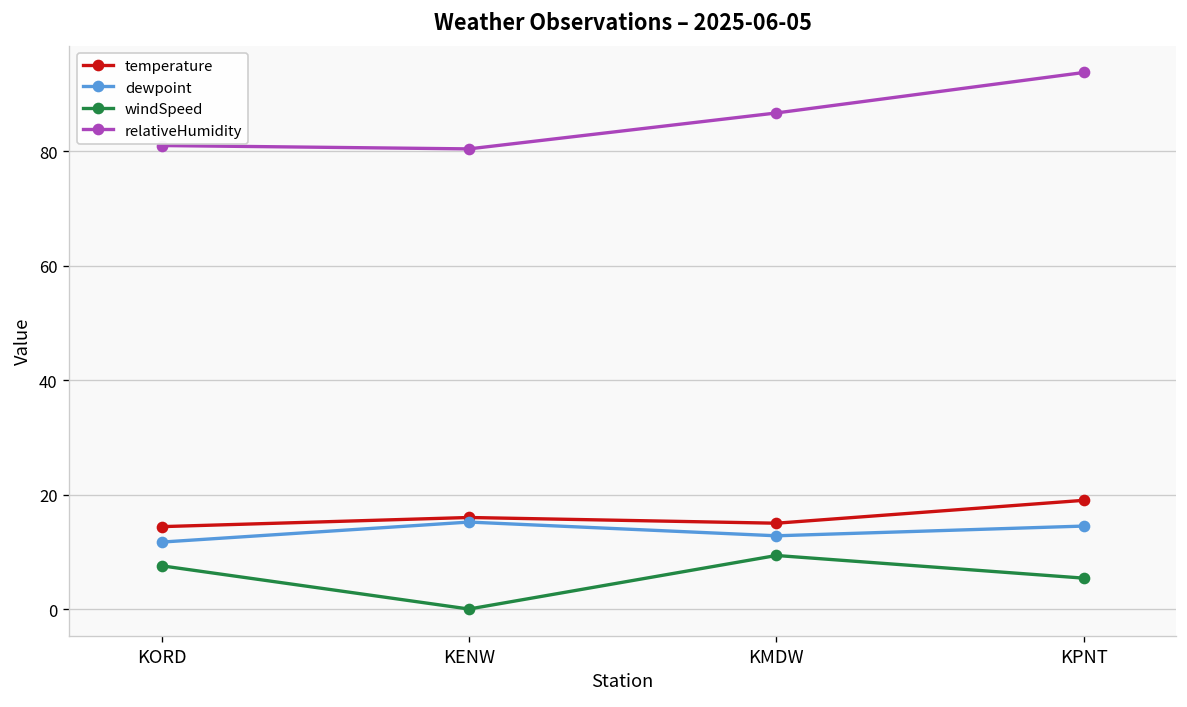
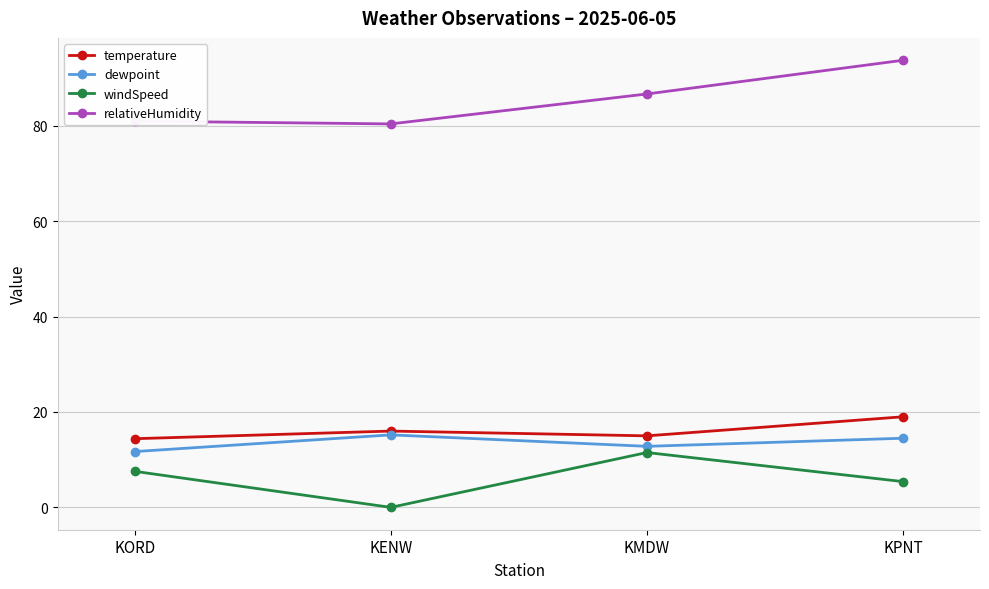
windSpeed, KMDW: 9 -> 12
